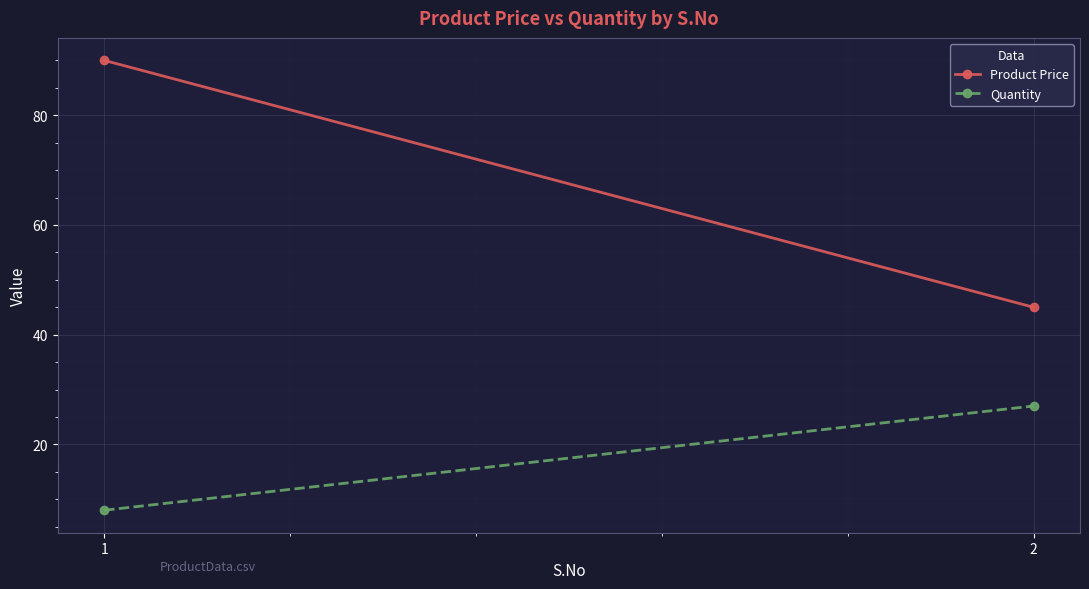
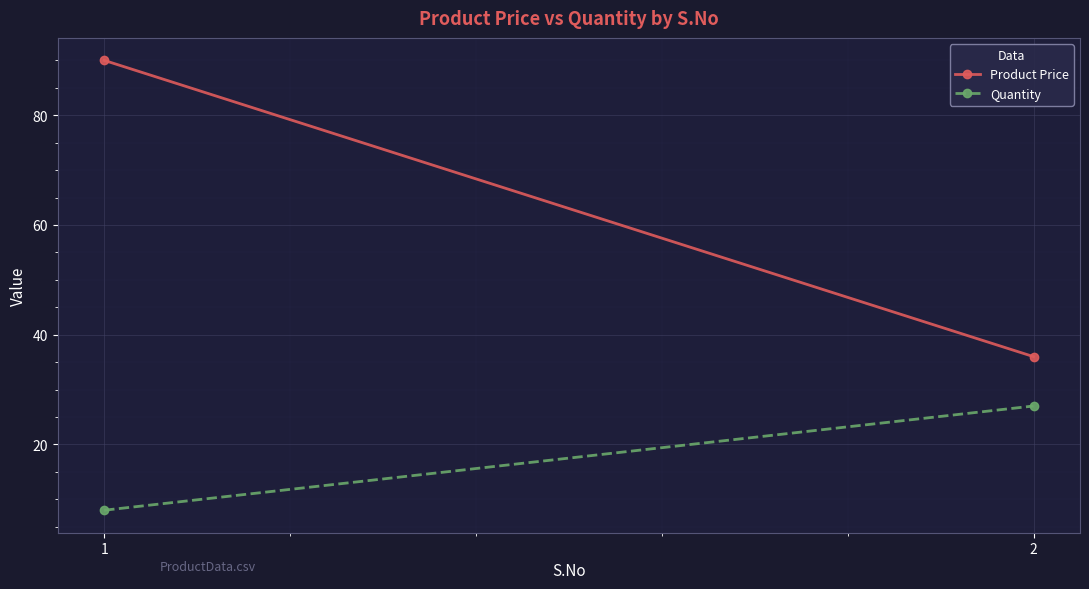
Product Price, 2: 45 -> 36
